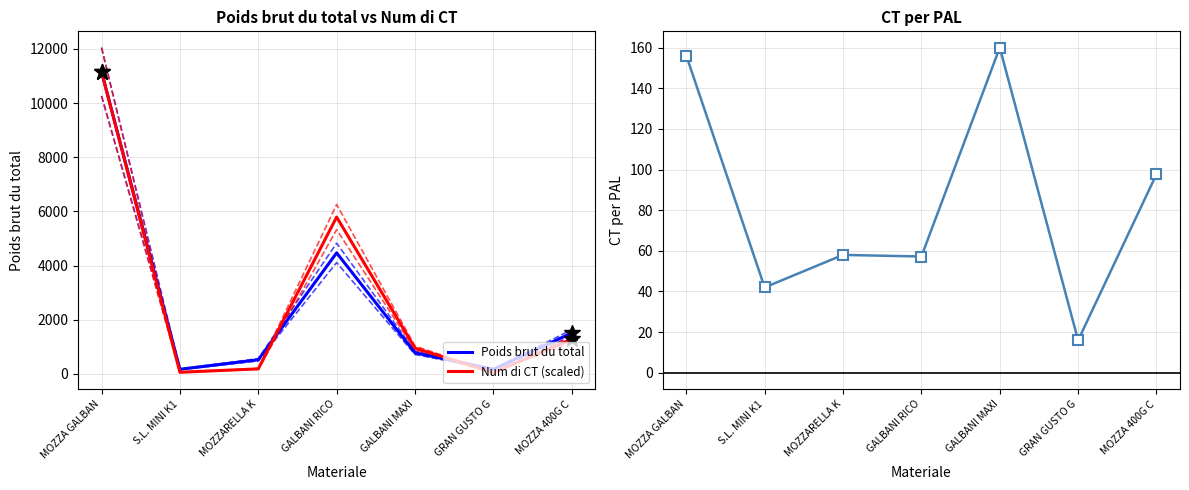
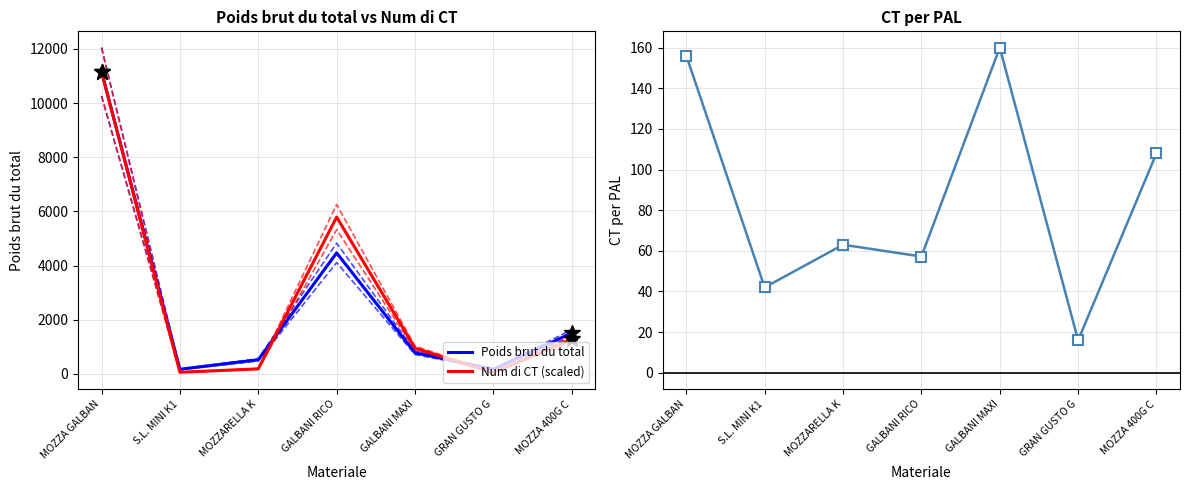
CT per PAL, MOZZARELLA K: 58 -> 63
CT per PAL, MOZZA 400G C: 98 -> 108
